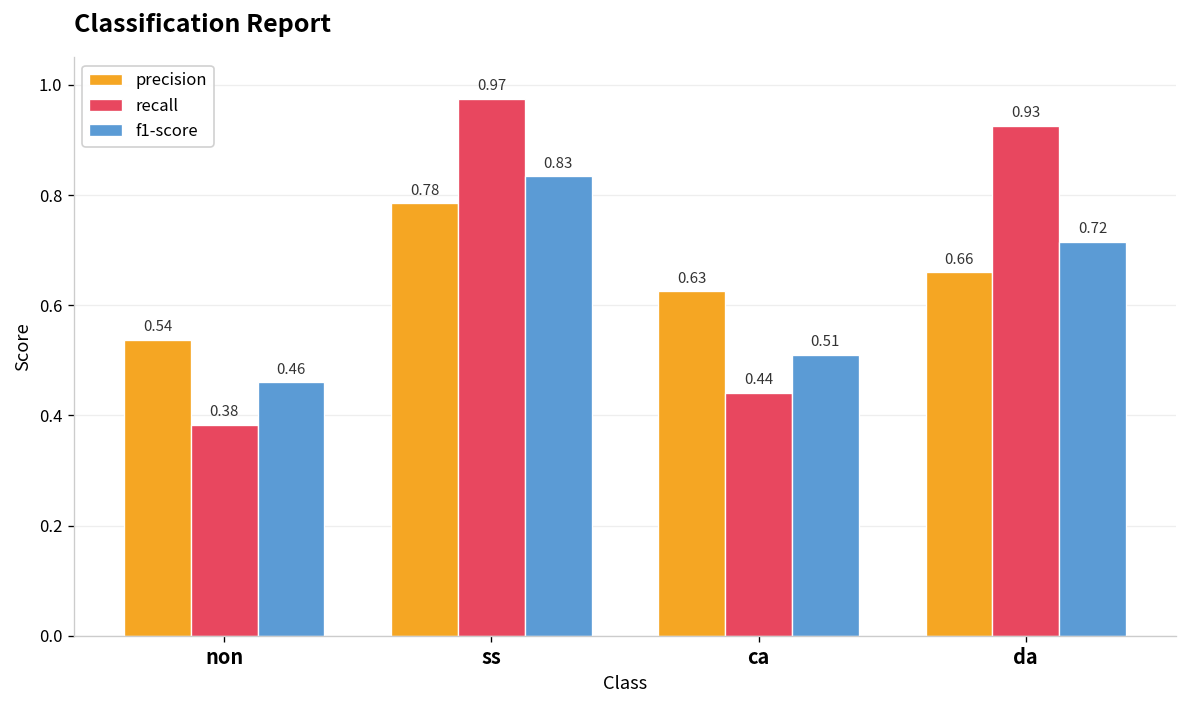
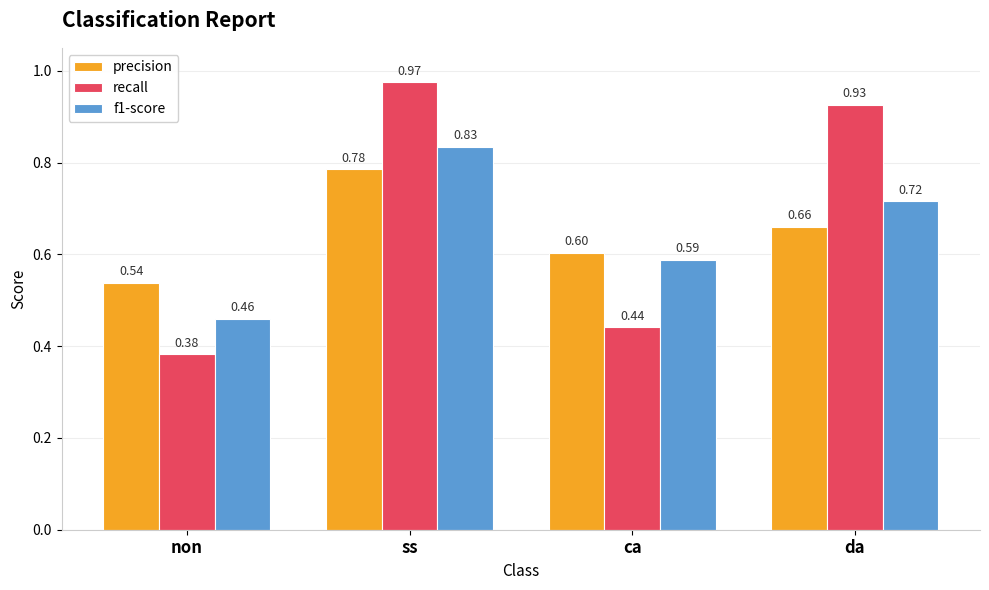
precision, ca: 0.63 -> 0.60
f1-score, ca: 0.51 -> 0.59
